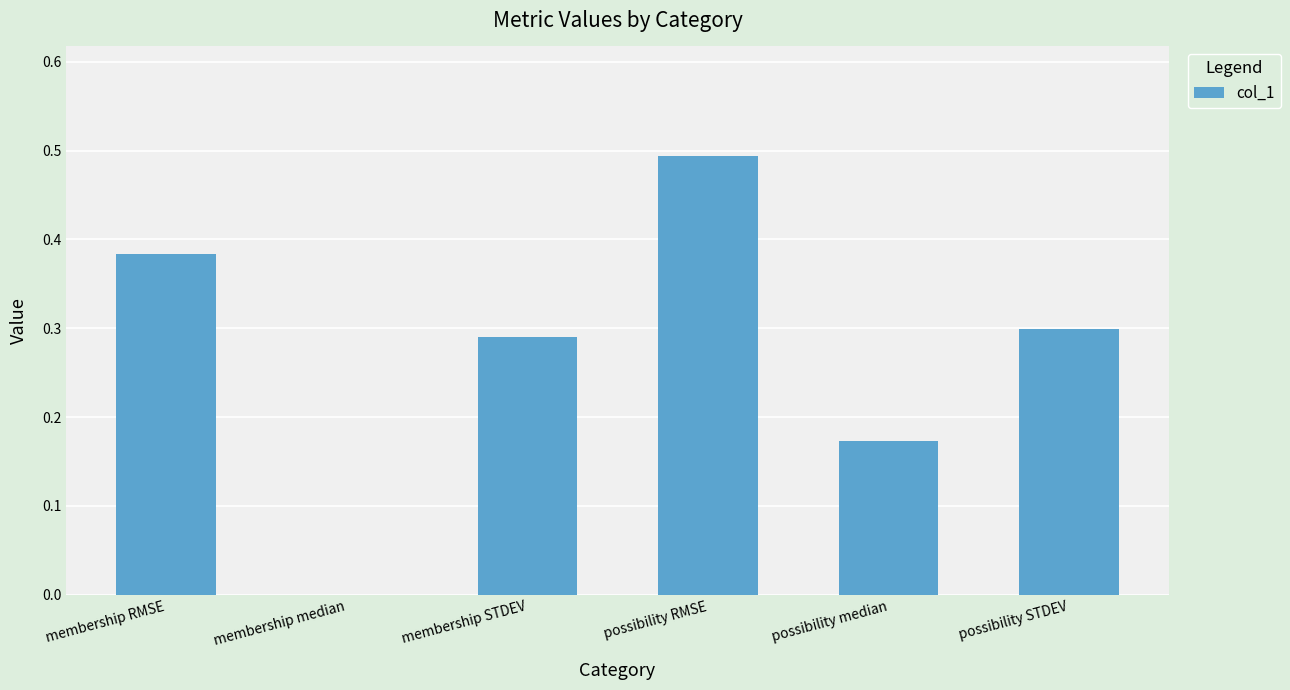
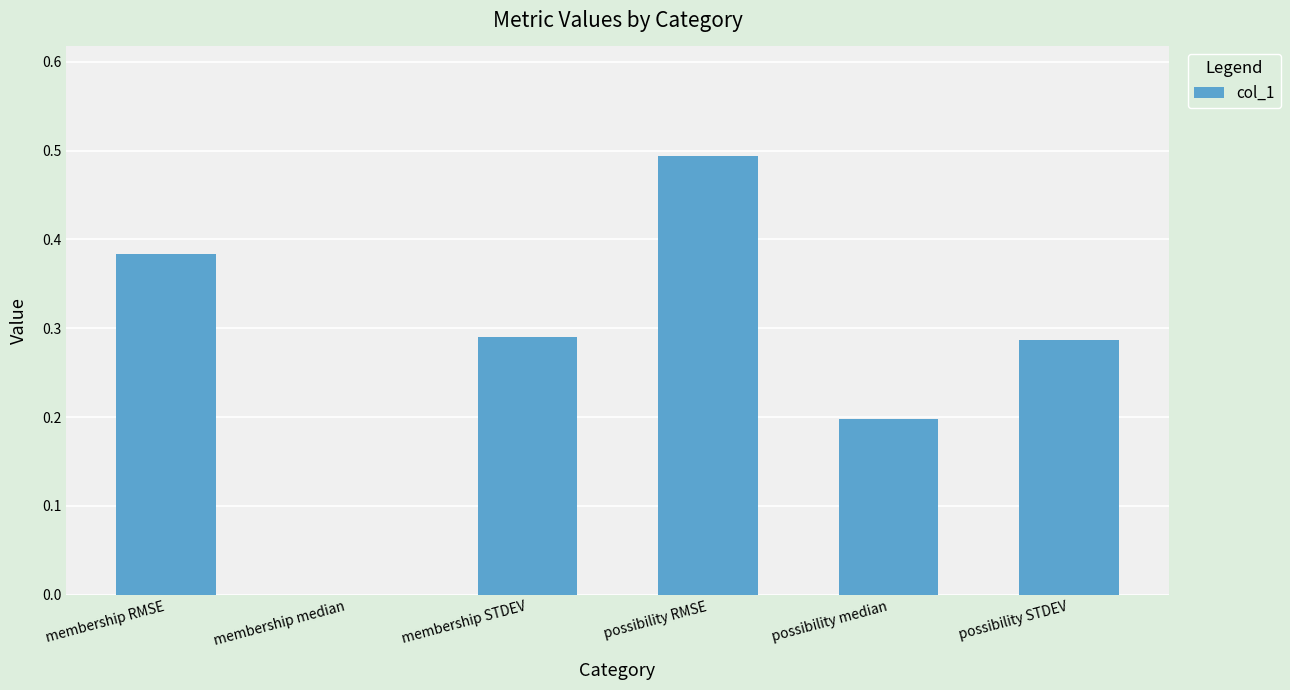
possibility median: 0.17 -> 0.20
possibility STDEV: 0.30 -> 0.29
